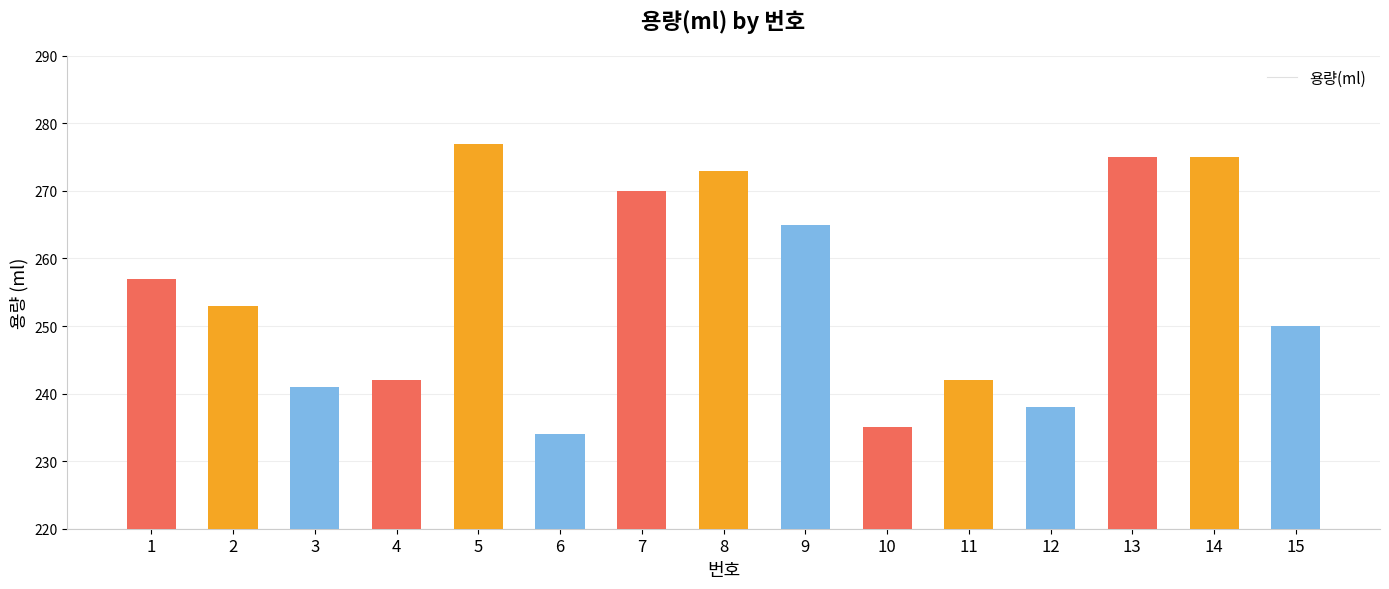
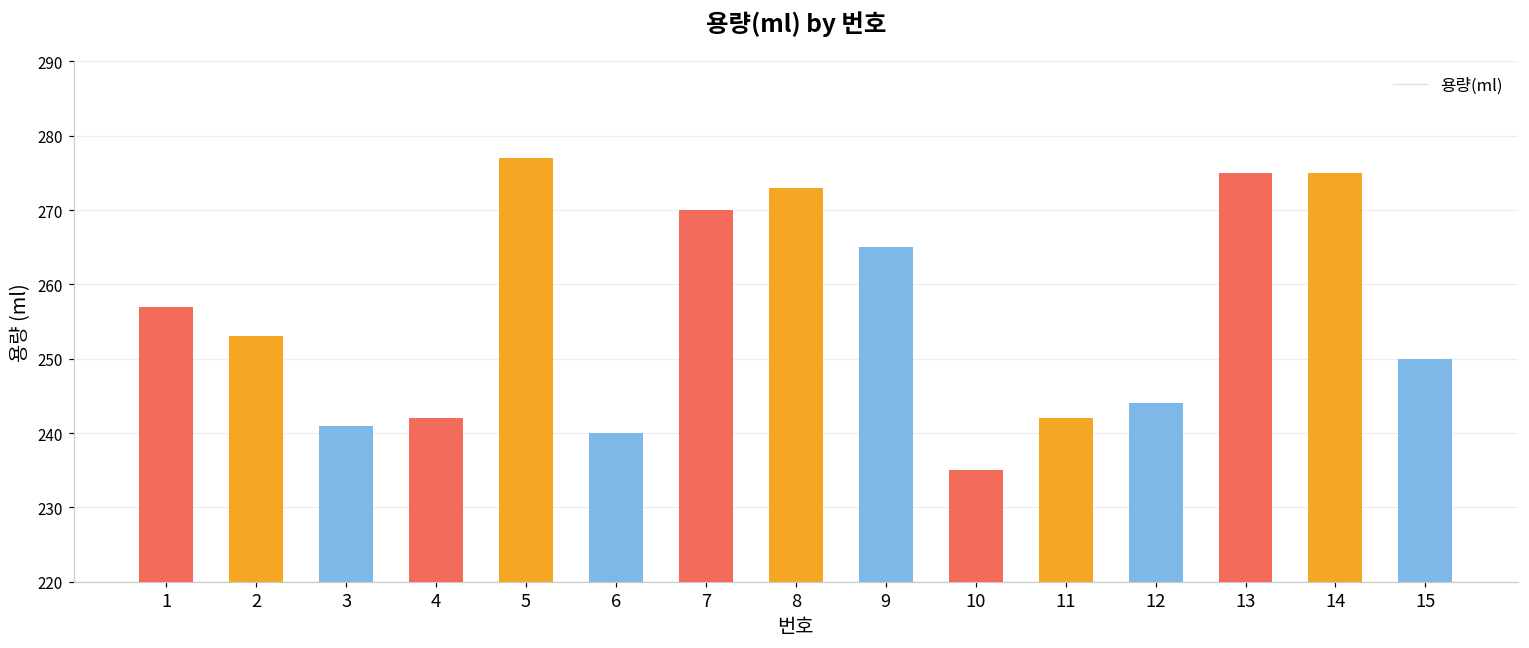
6: 234 -> 240
12: 238 -> 244
